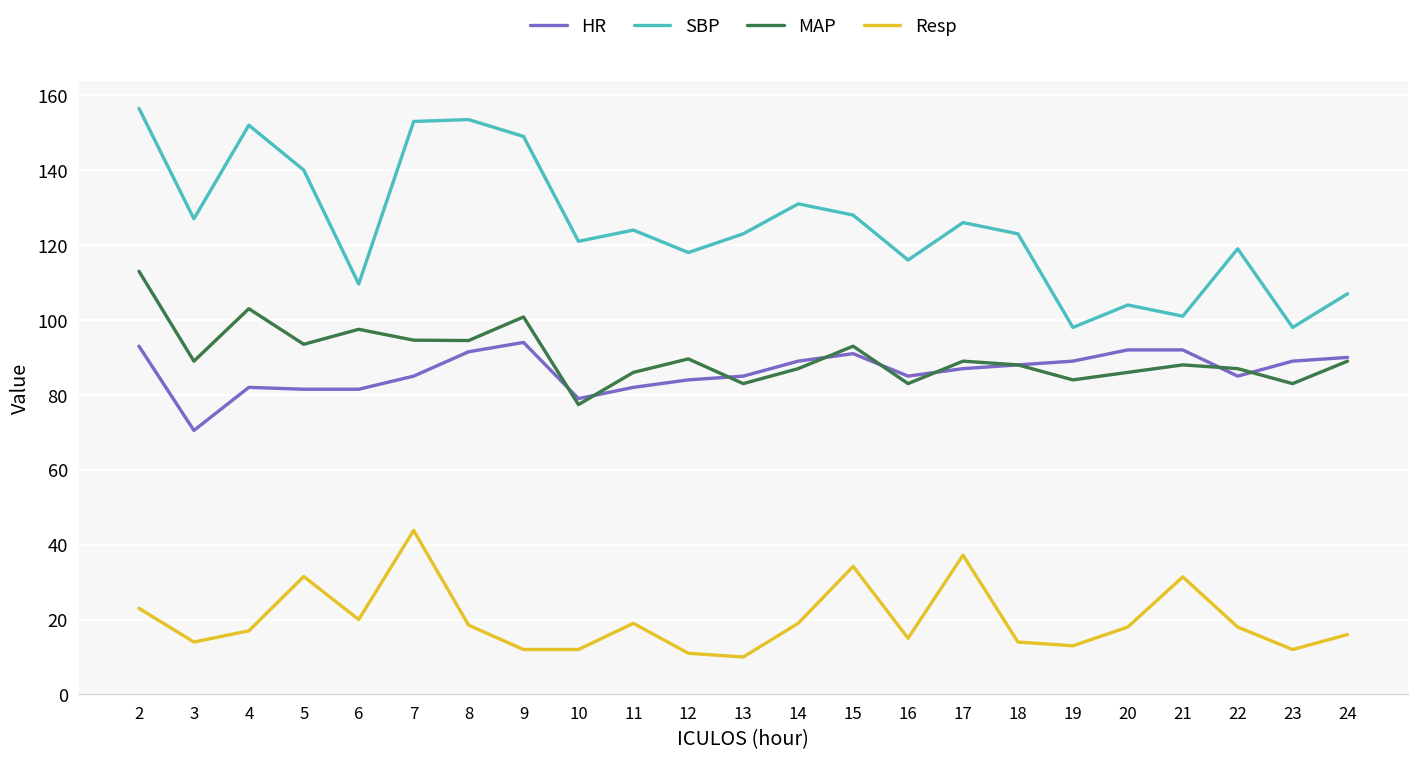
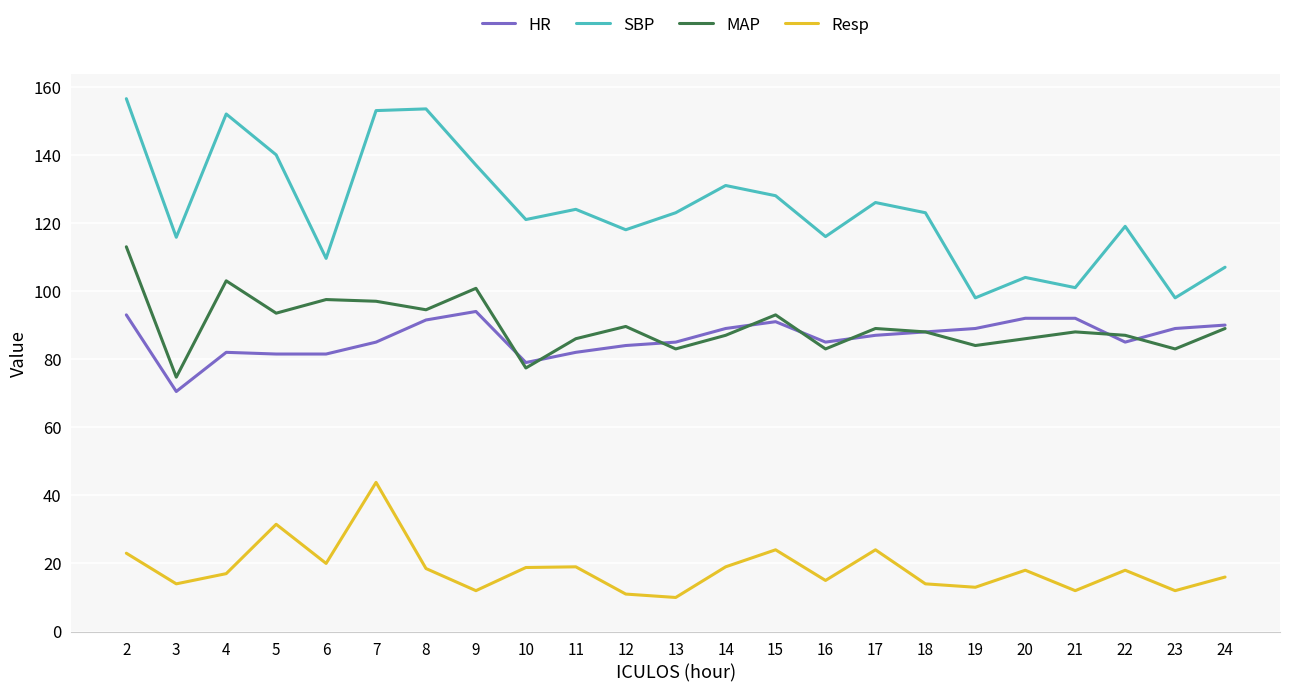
SBP, 3: 127 -> 116
MAP, 3: 89 -> 75
MAP, 7: 95 -> 97
SBP, 9: 149 -> 137
Resp, 10: 12 -> 19
Resp, 15: 34 -> 24
Resp, 17: 37 -> 24
Resp, 21: 31 -> 12
